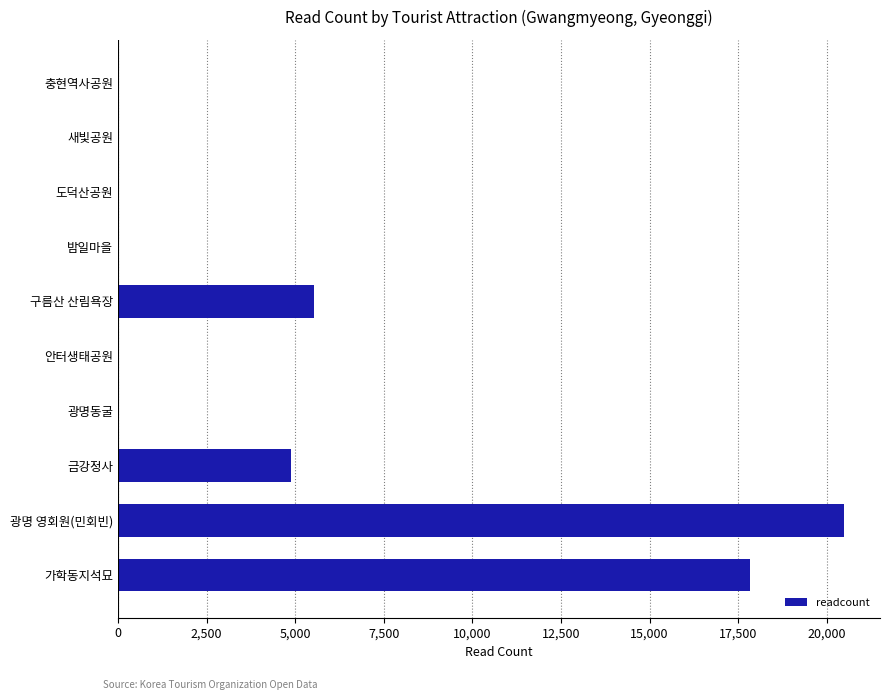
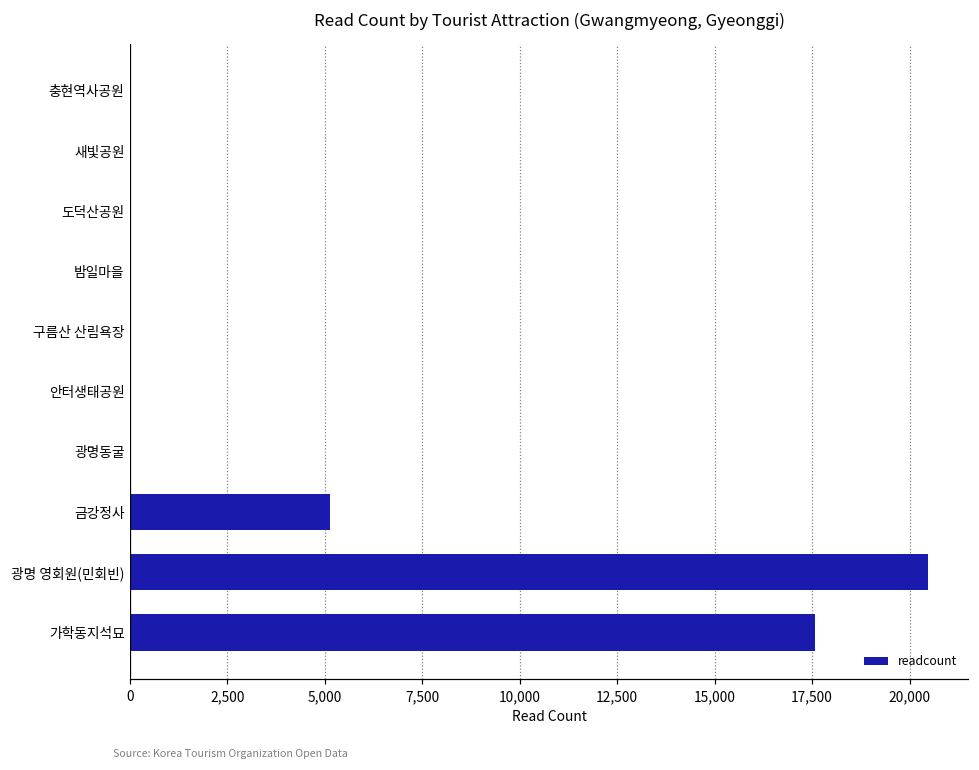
구름산 산림욕장: 5,500 -> 0
금강정사: 4,900 -> 5,100
가학동지석묘: 17,800 -> 17,600
